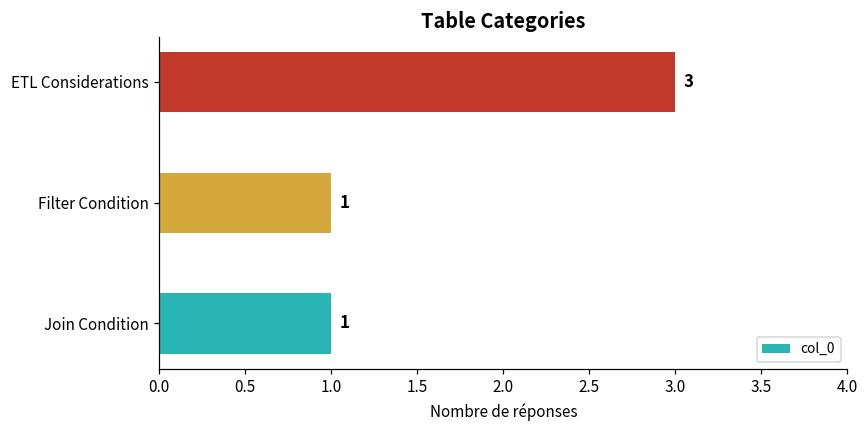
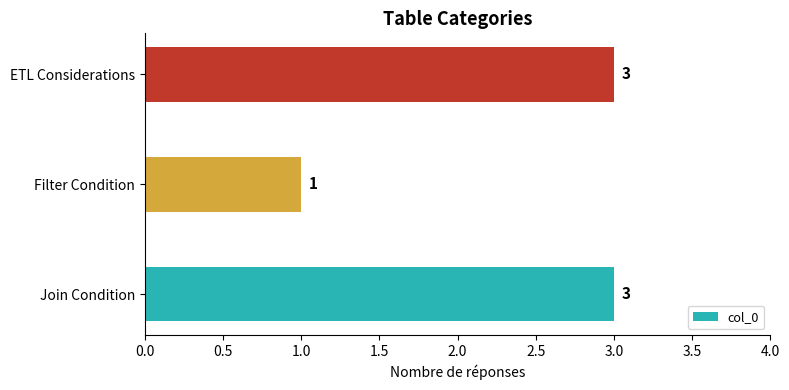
Join Condition: 1 -> 3
